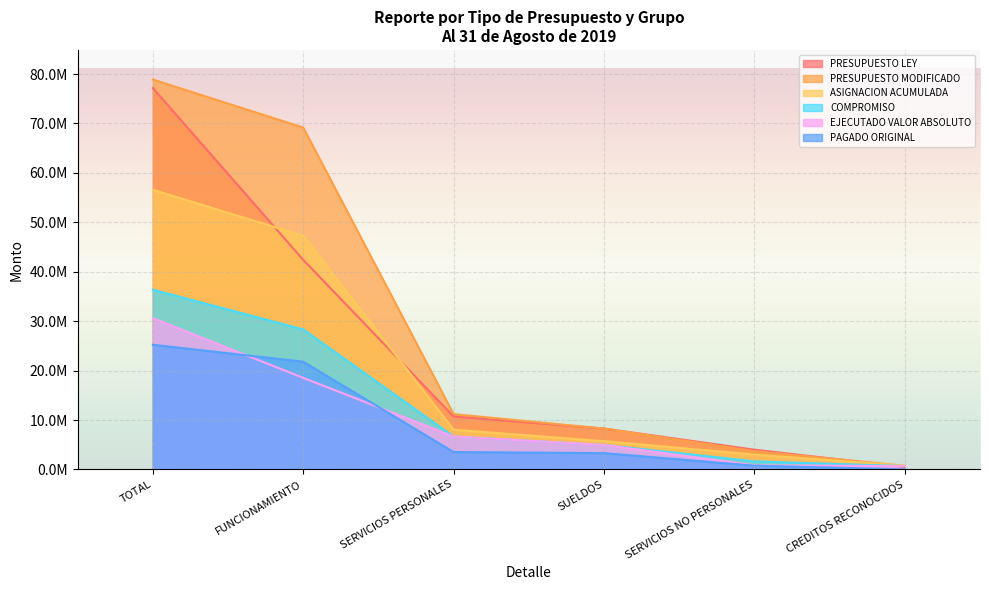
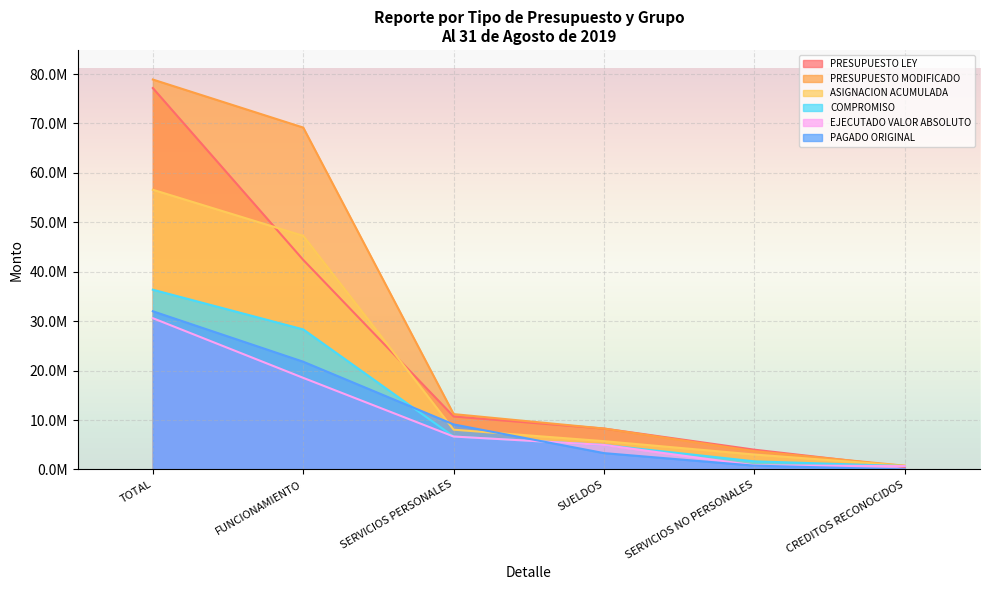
PAGADO ORIGINAL, TOTAL: 25000000 -> 32000000
PAGADO ORIGINAL, SERVICIOS PERSONALES: 4000000 -> 9000000
